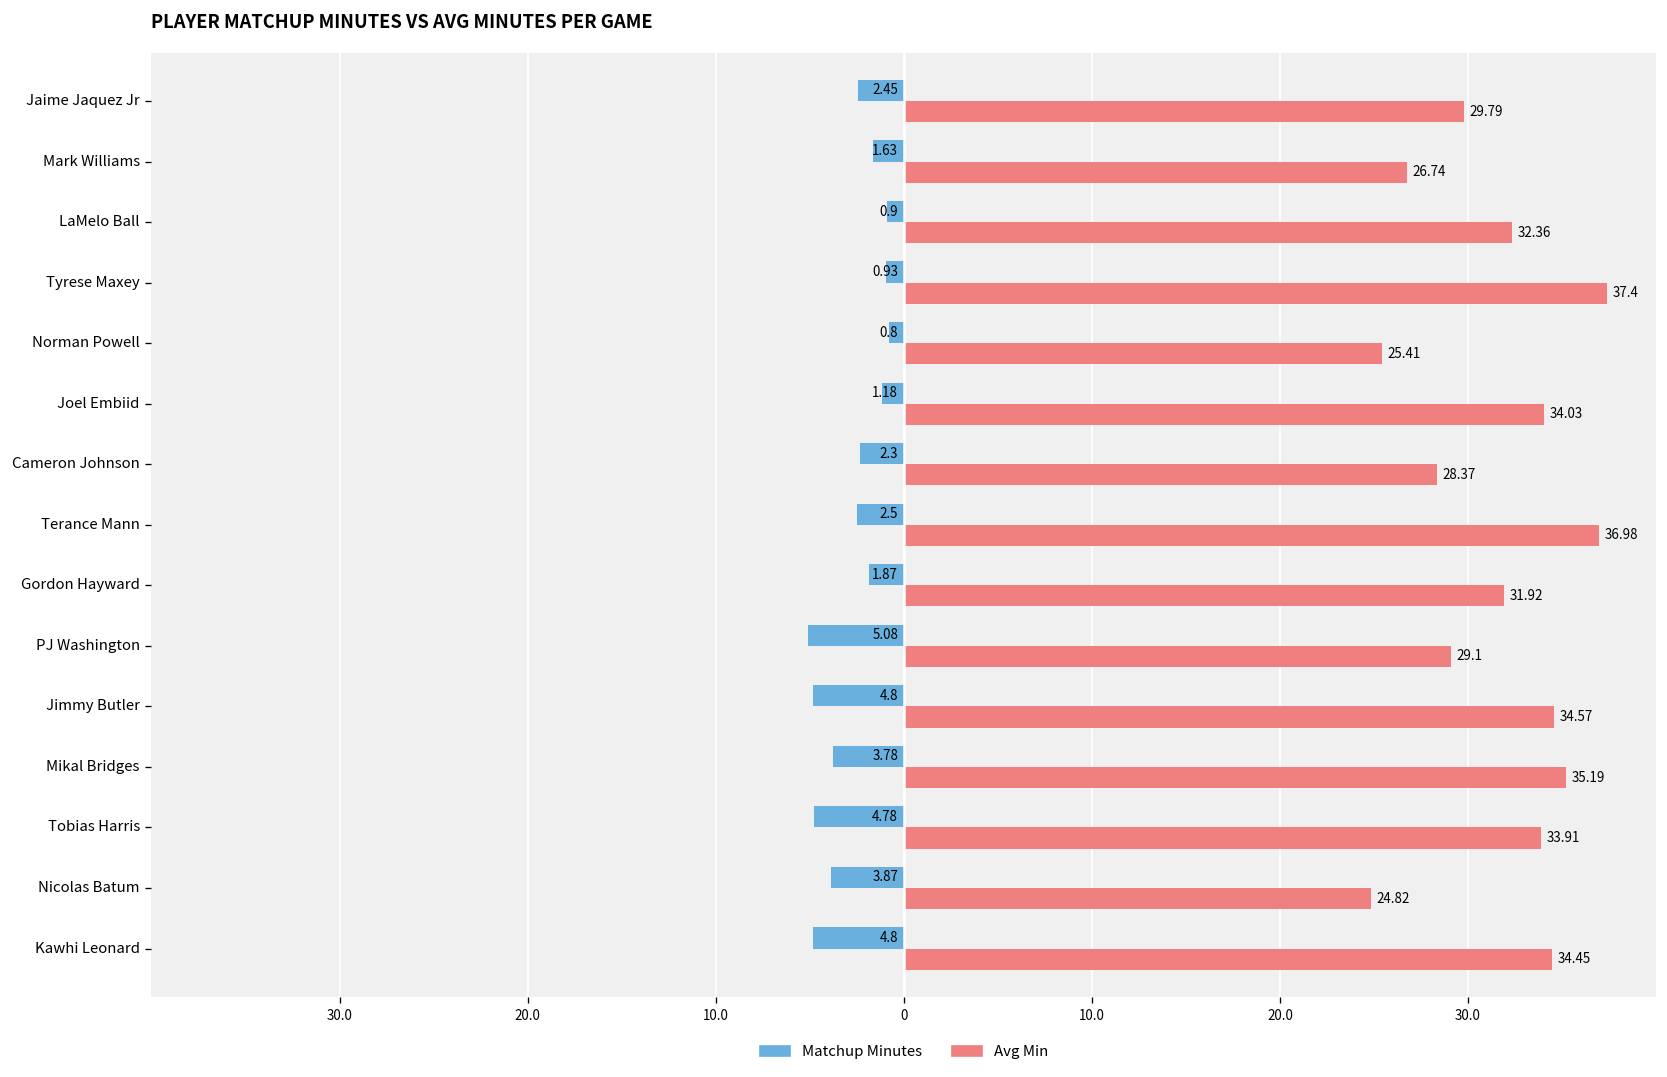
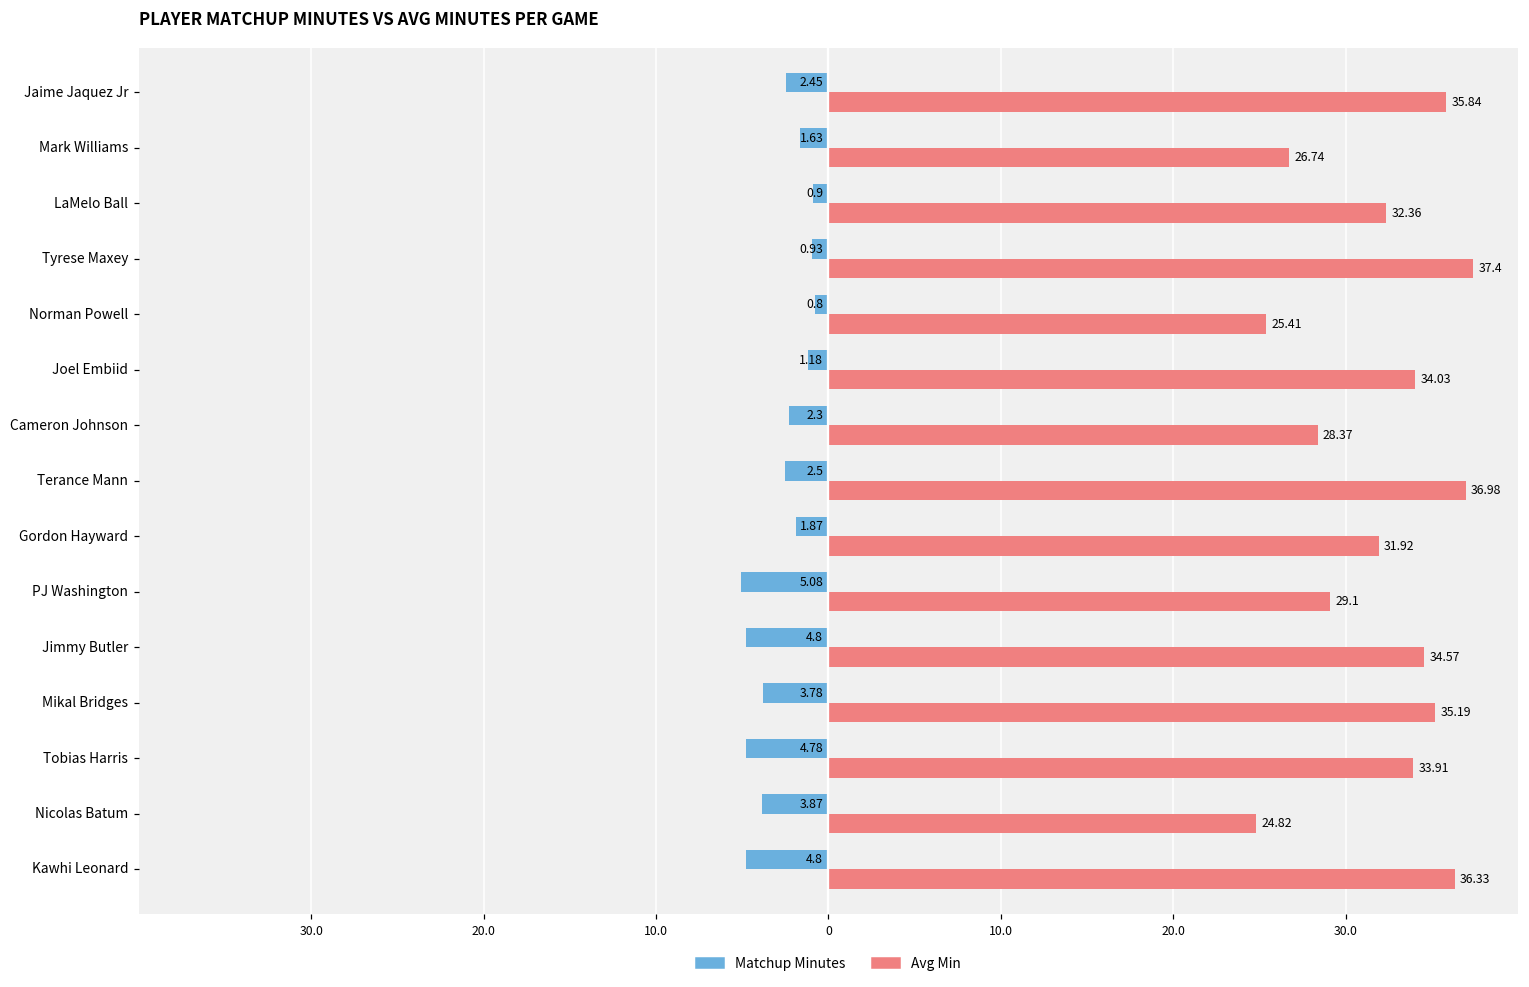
Avg Min, Jaime Jaquez Jr: 29.79 -> 35.84
Avg Min, Kawhi Leonard: 34.45 -> 36.33
